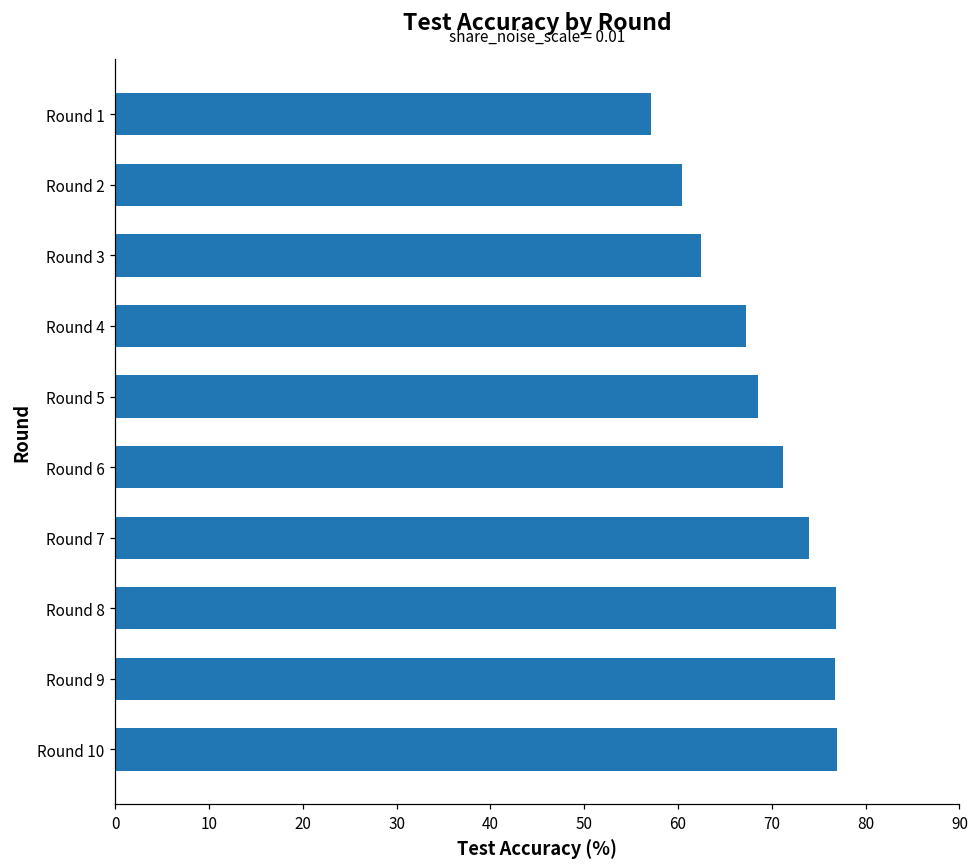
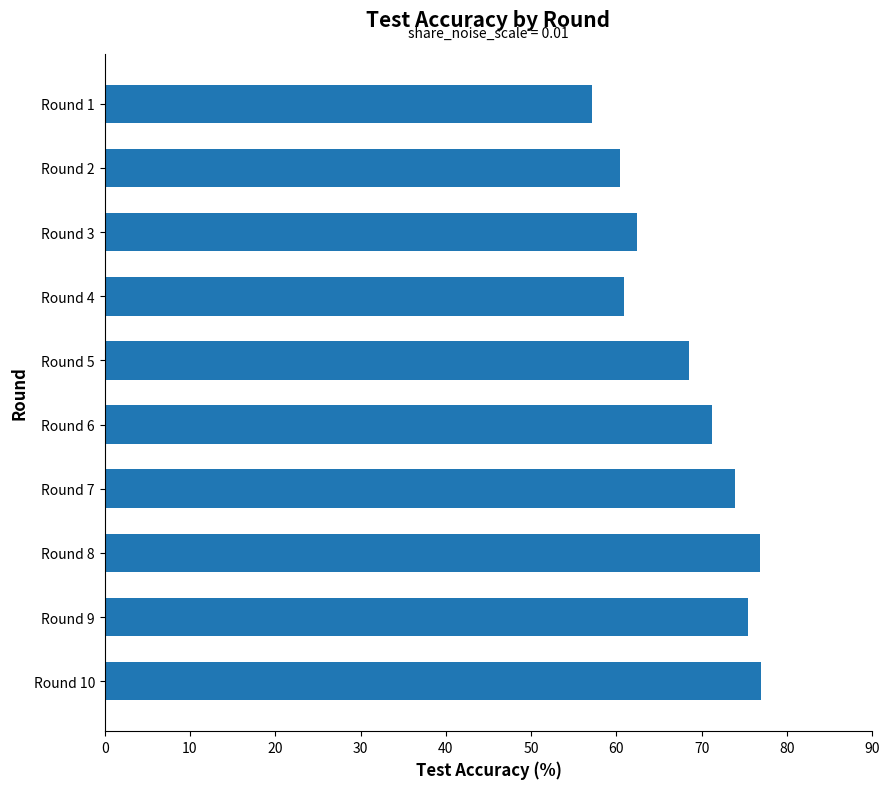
Round 4: 67 -> 61
Round 9: 77 -> 75
